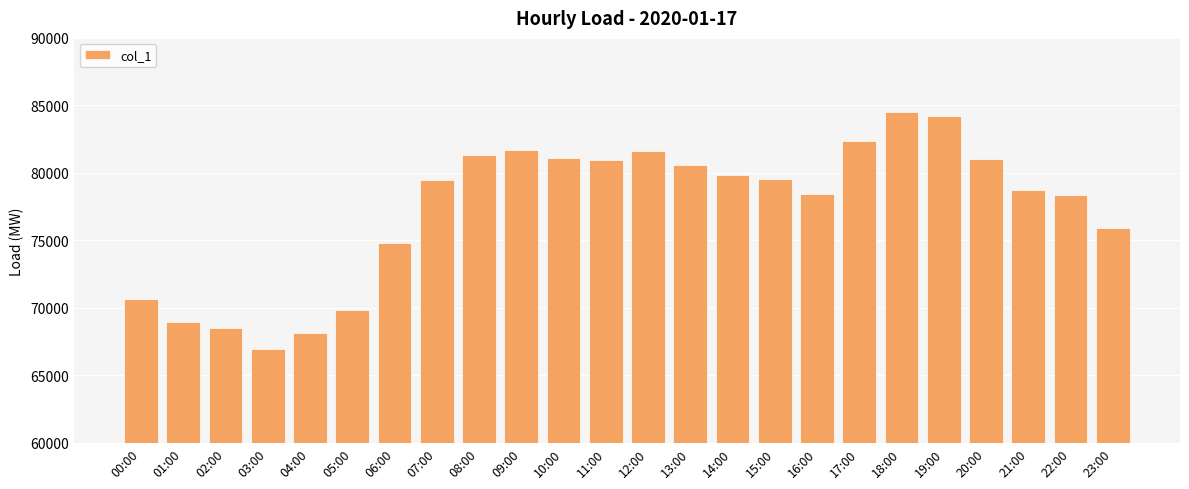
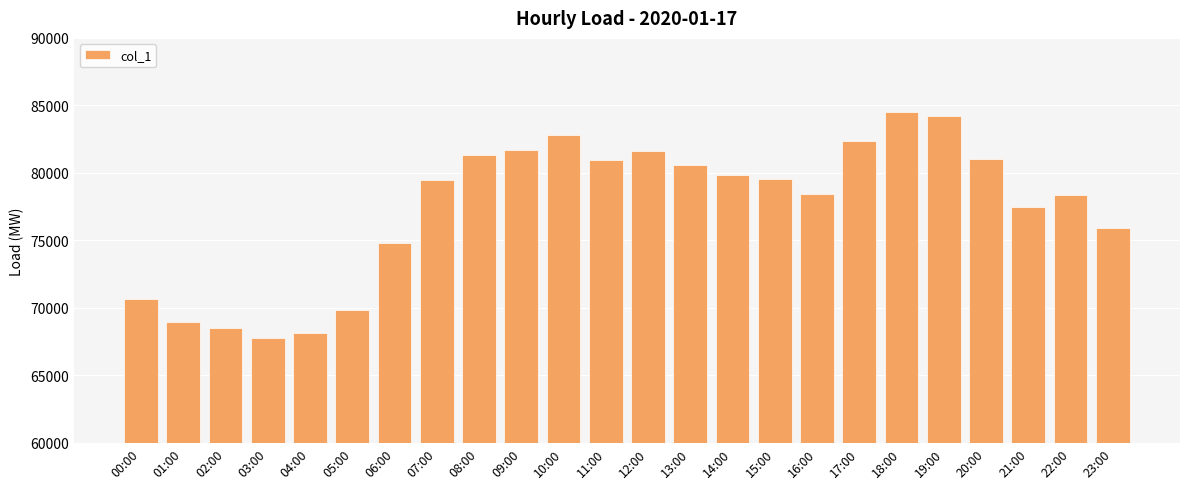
03:00: 67000 -> 67700
10:00: 81100 -> 82800
21:00: 78700 -> 77500
